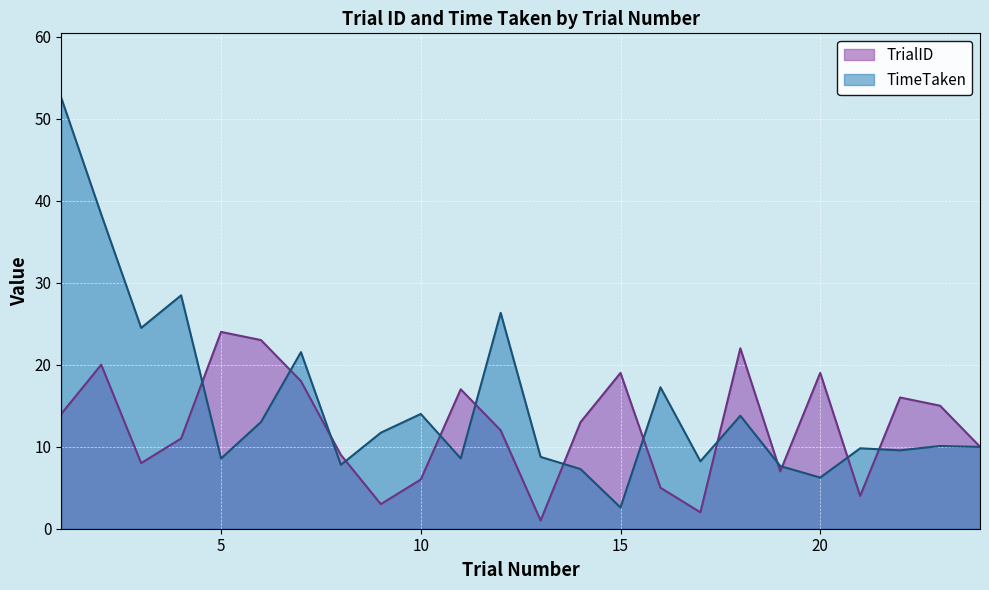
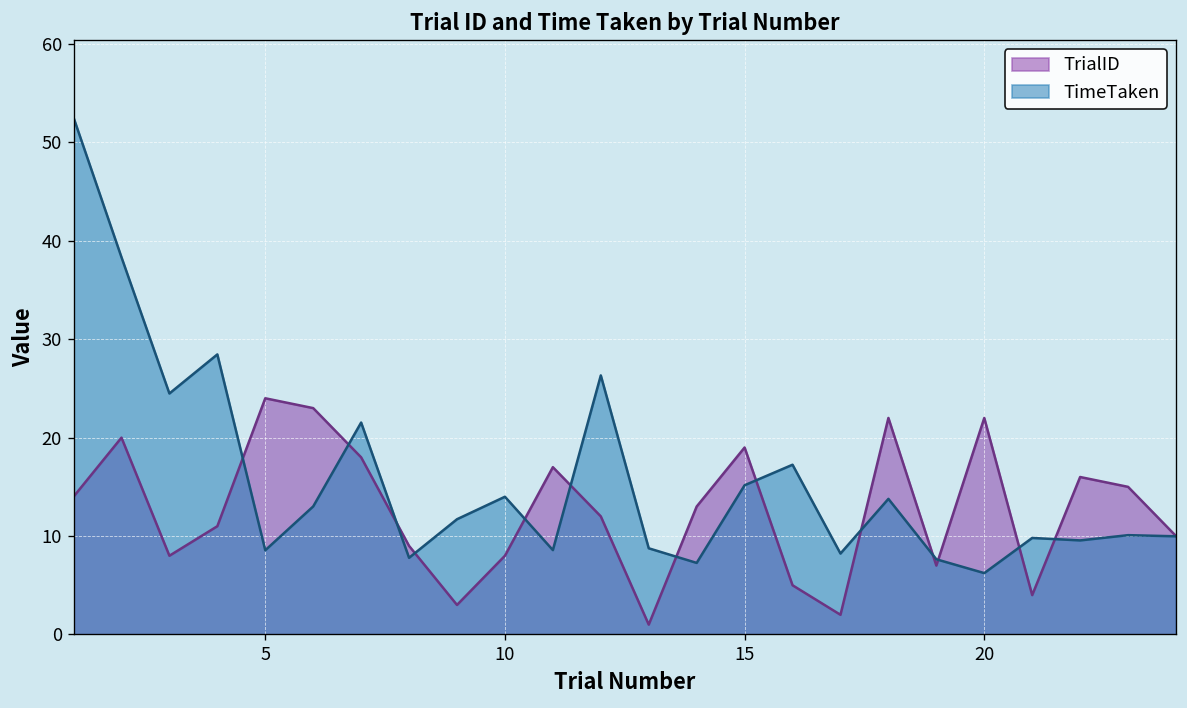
TrialID, 10: 6 -> 8
TimeTaken, 15: 3 -> 15
TrialID, 20: 19 -> 22
